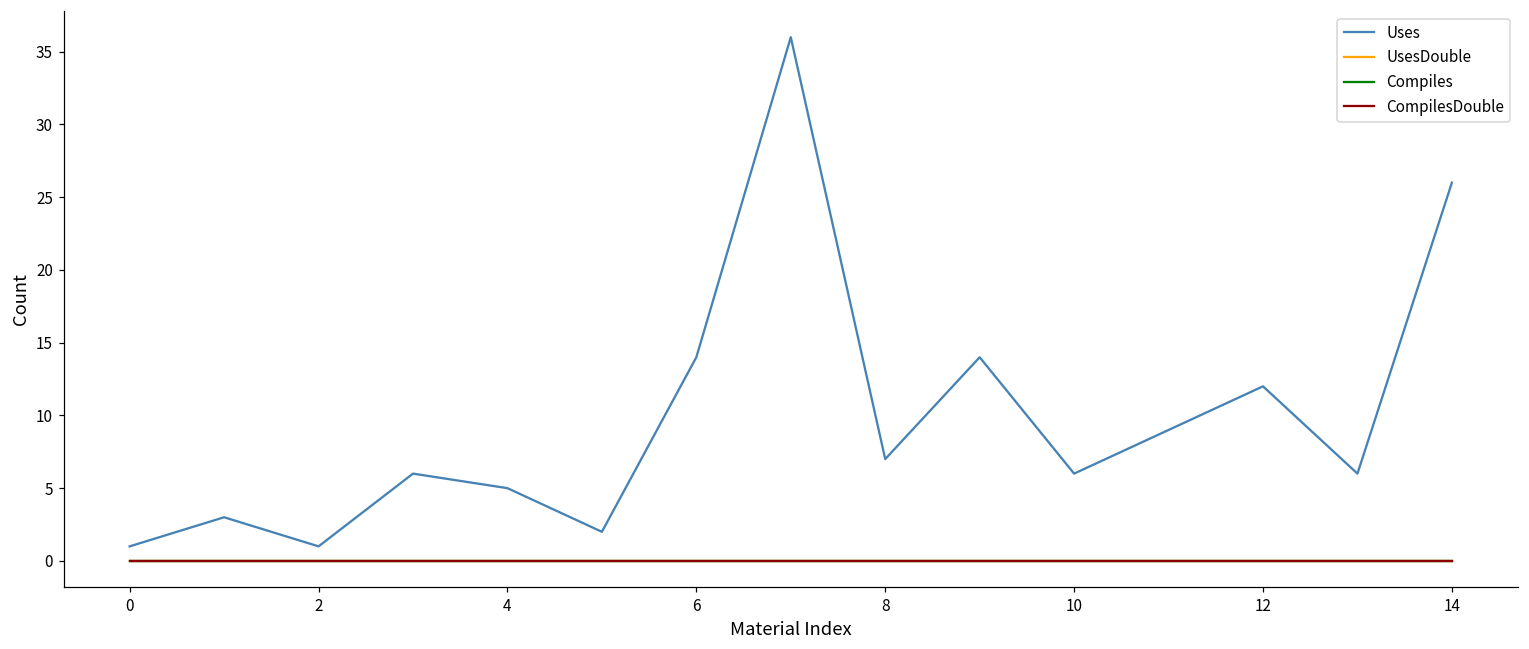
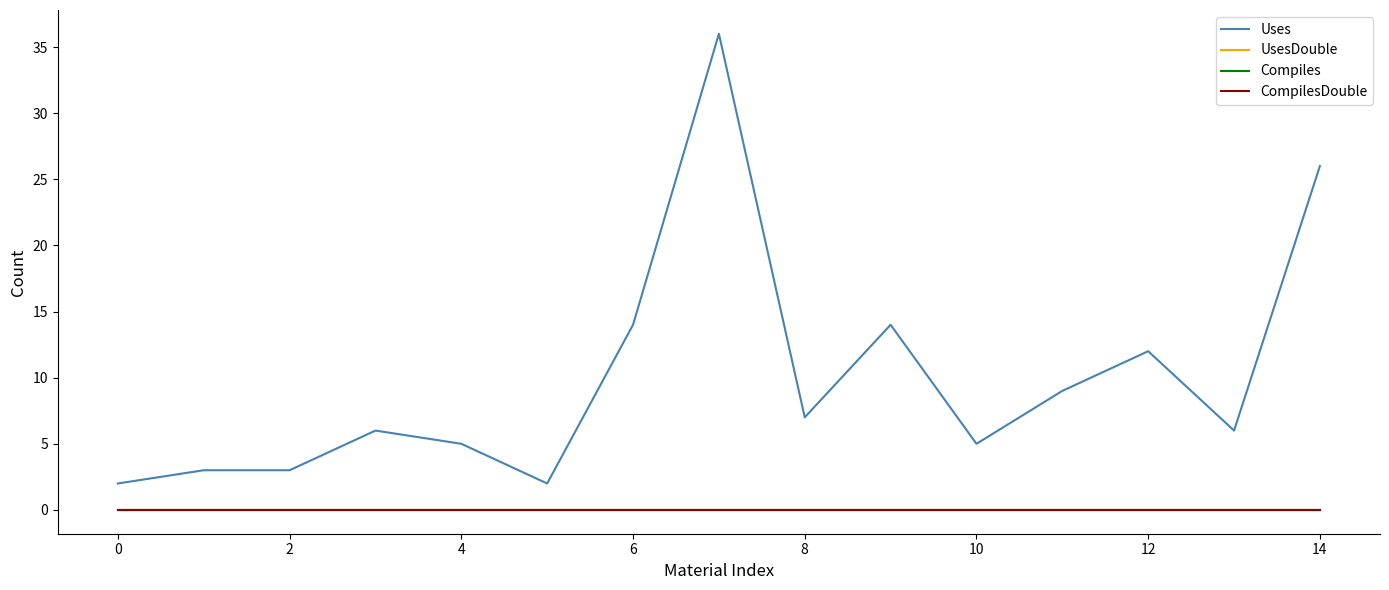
Uses, 0: 1 -> 2
Uses, 2: 1 -> 3
Uses, 10: 6 -> 5
